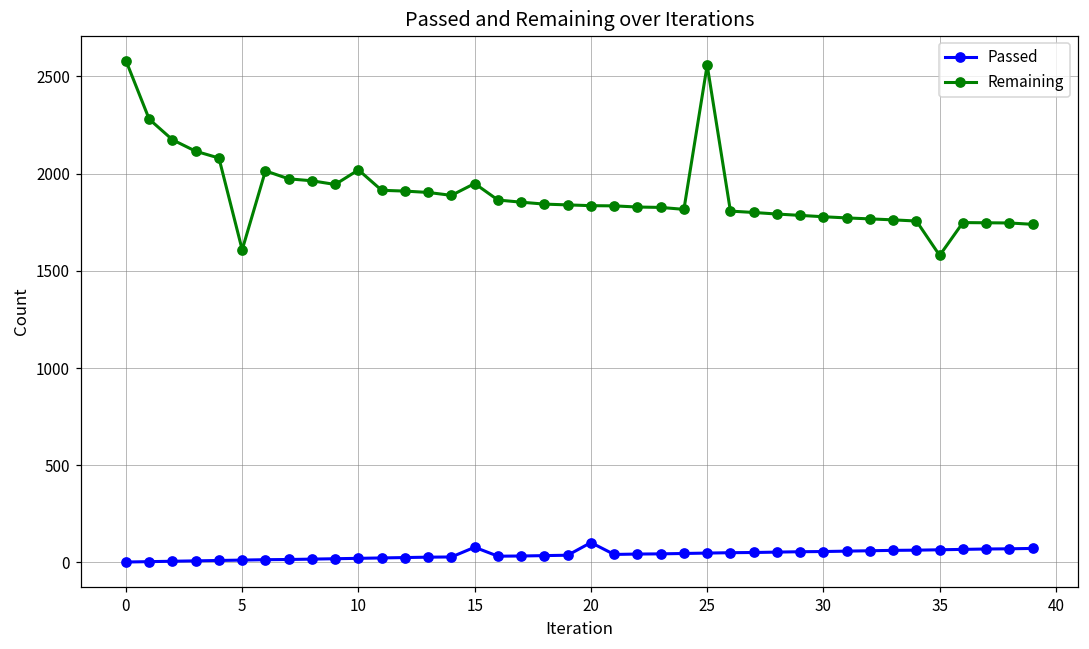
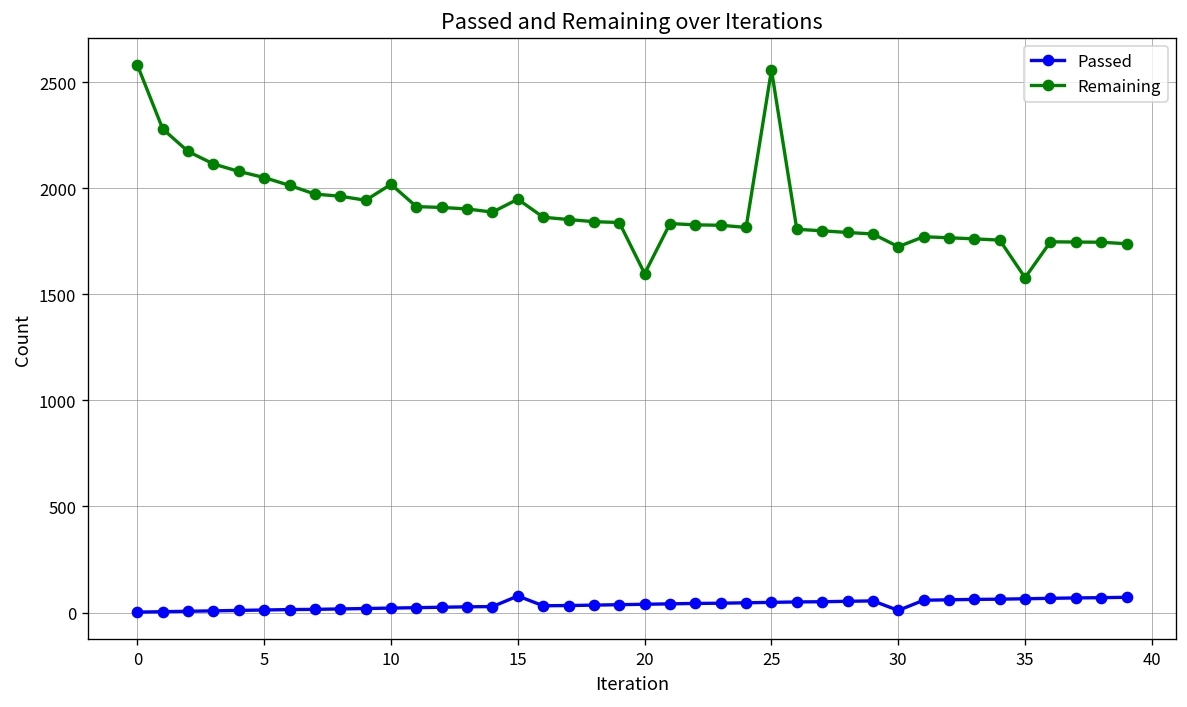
Remaining, 5: 1610 -> 2050
Passed, 20: 100 -> 40
Remaining, 20: 1840 -> 1600
Passed, 30: 60 -> 10
Remaining, 30: 1780 -> 1730
